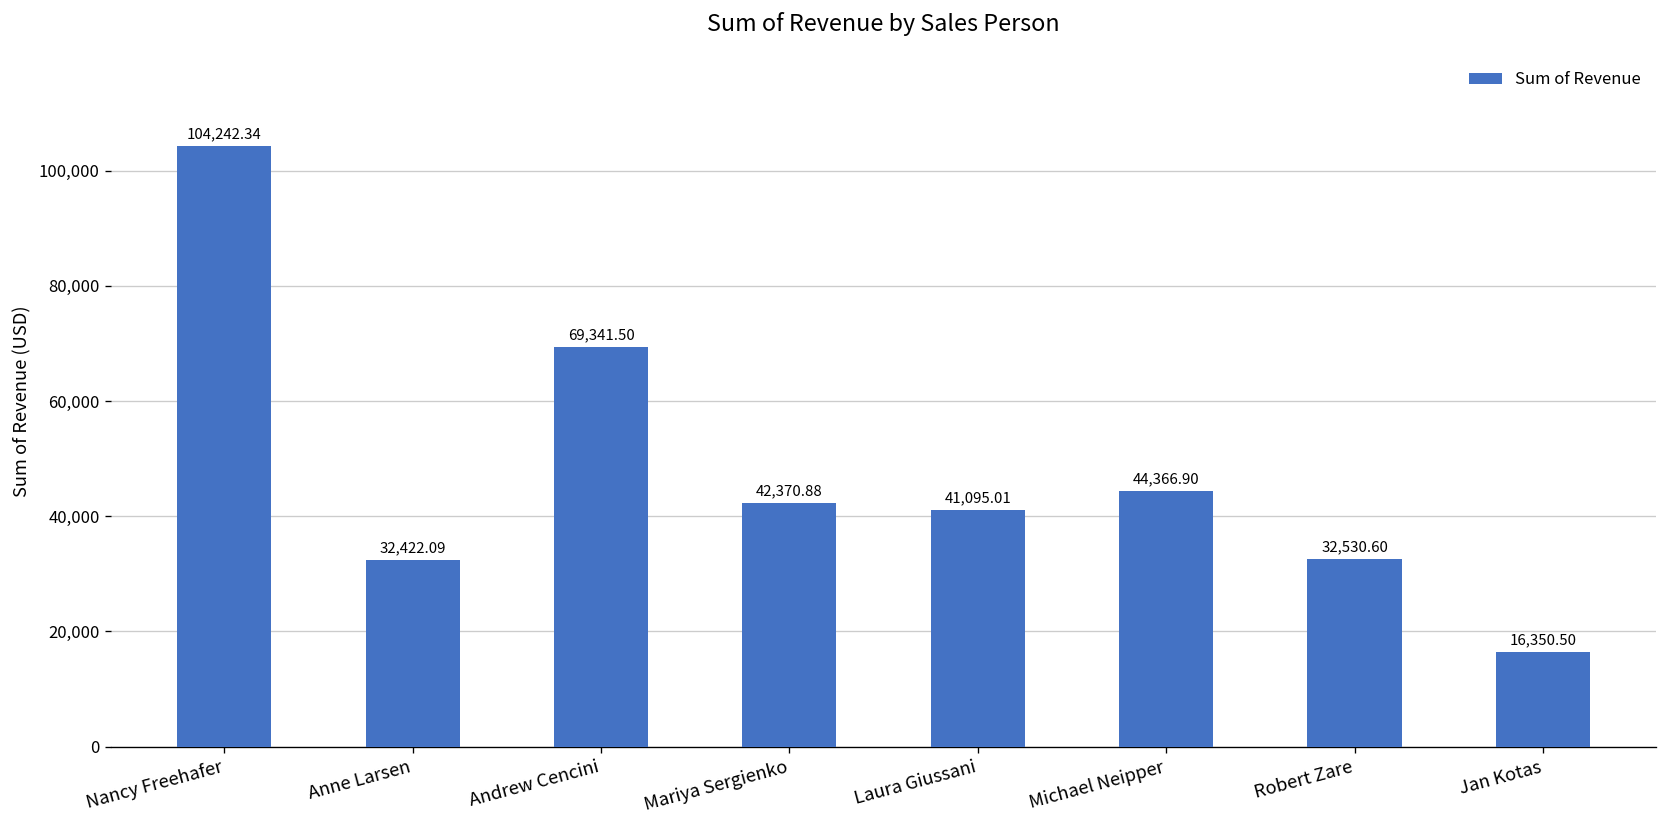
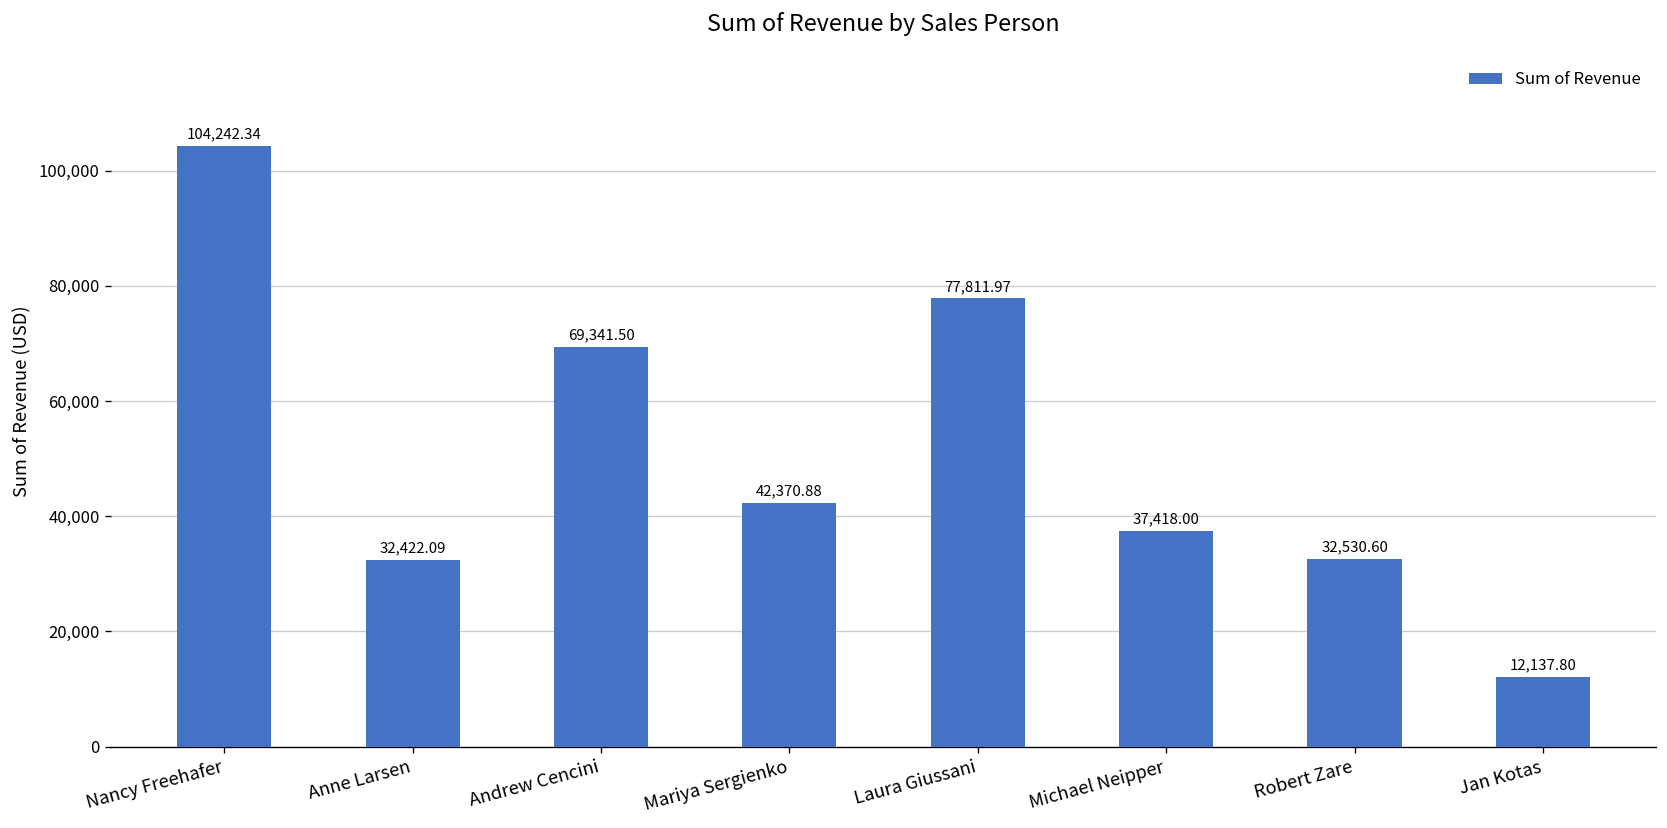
Laura Giussani: 41,095.01 -> 77,811.97
Michael Neipper: 44,366.90 -> 37,418.00
Jan Kotas: 16,350.50 -> 12,137.80
